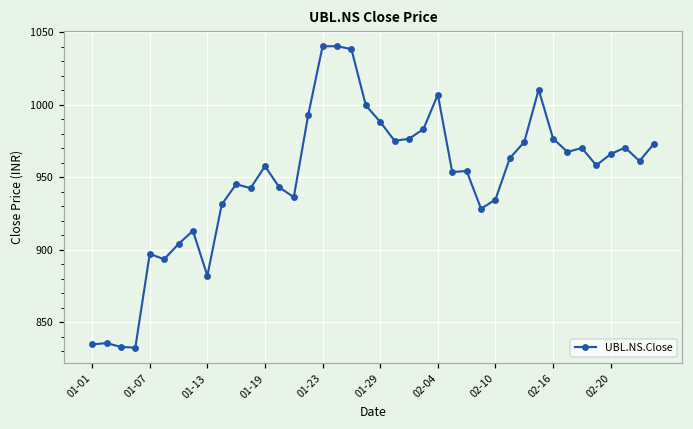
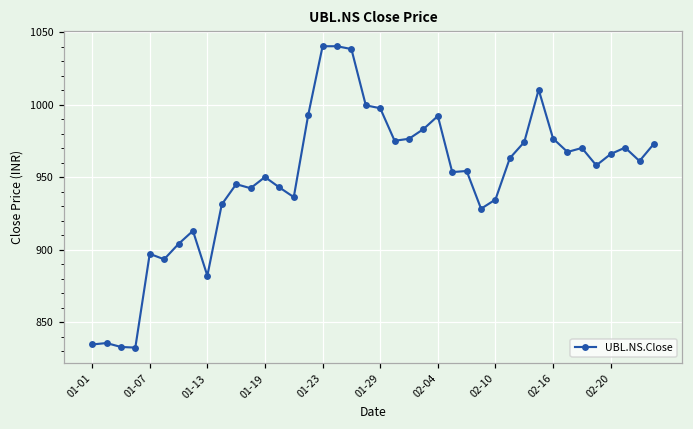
01-19: 958 -> 950
01-29: 988 -> 998
02-04: 1007 -> 992
